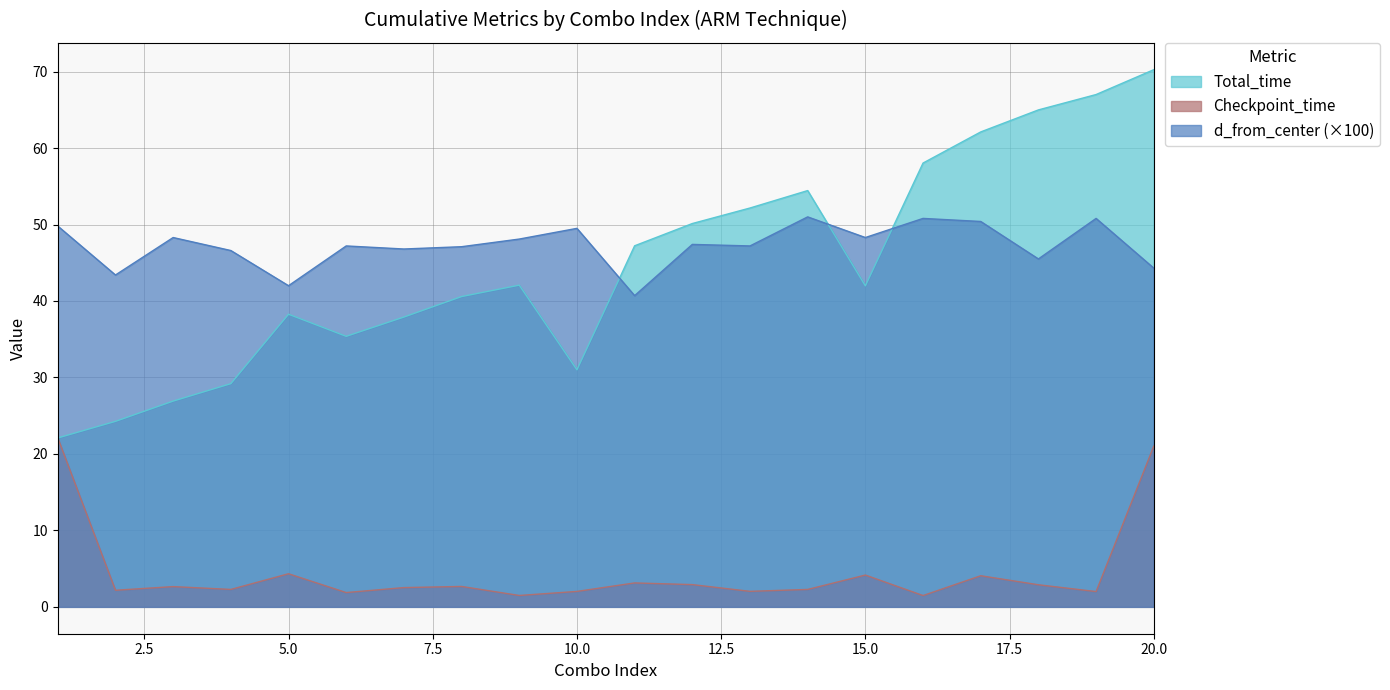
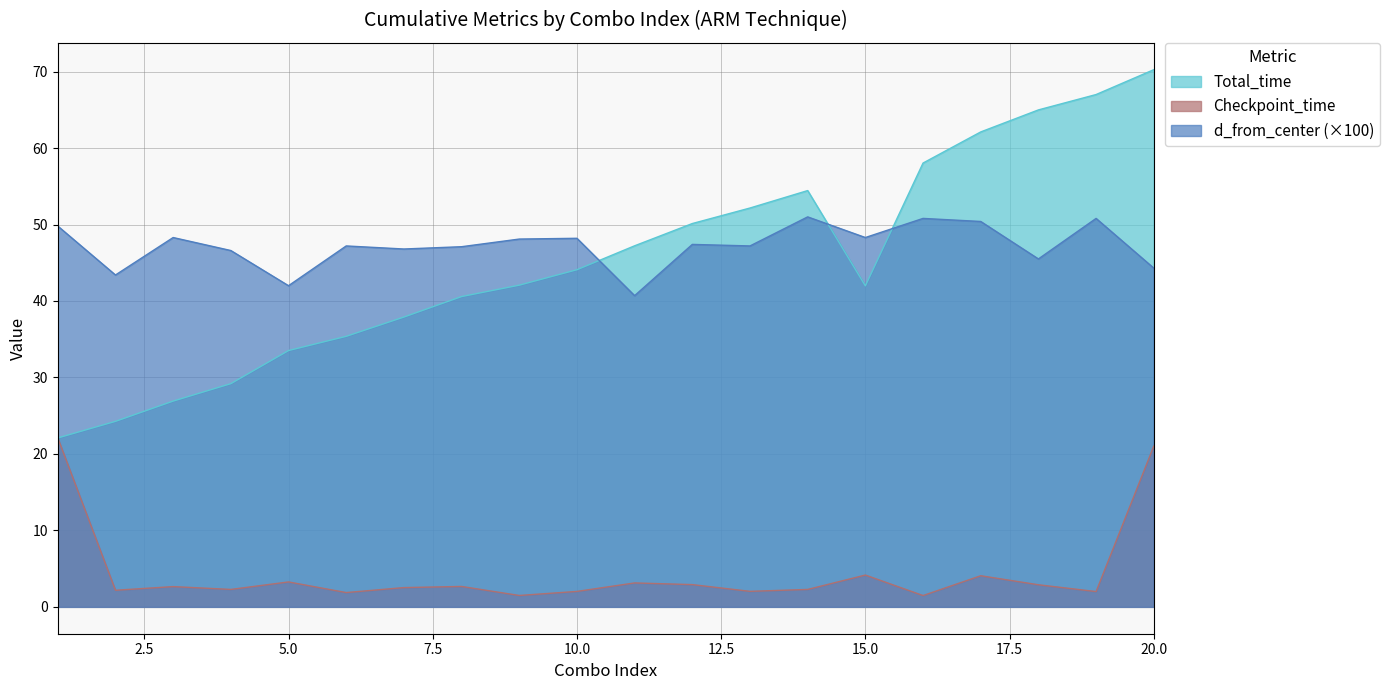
Total_time, 5.0: 38 -> 34
Checkpoint_time, 5.0: 4 -> 3
Total_time, 10.0: 31 -> 44
d_from_center (×100), 10.0: 50 -> 48
